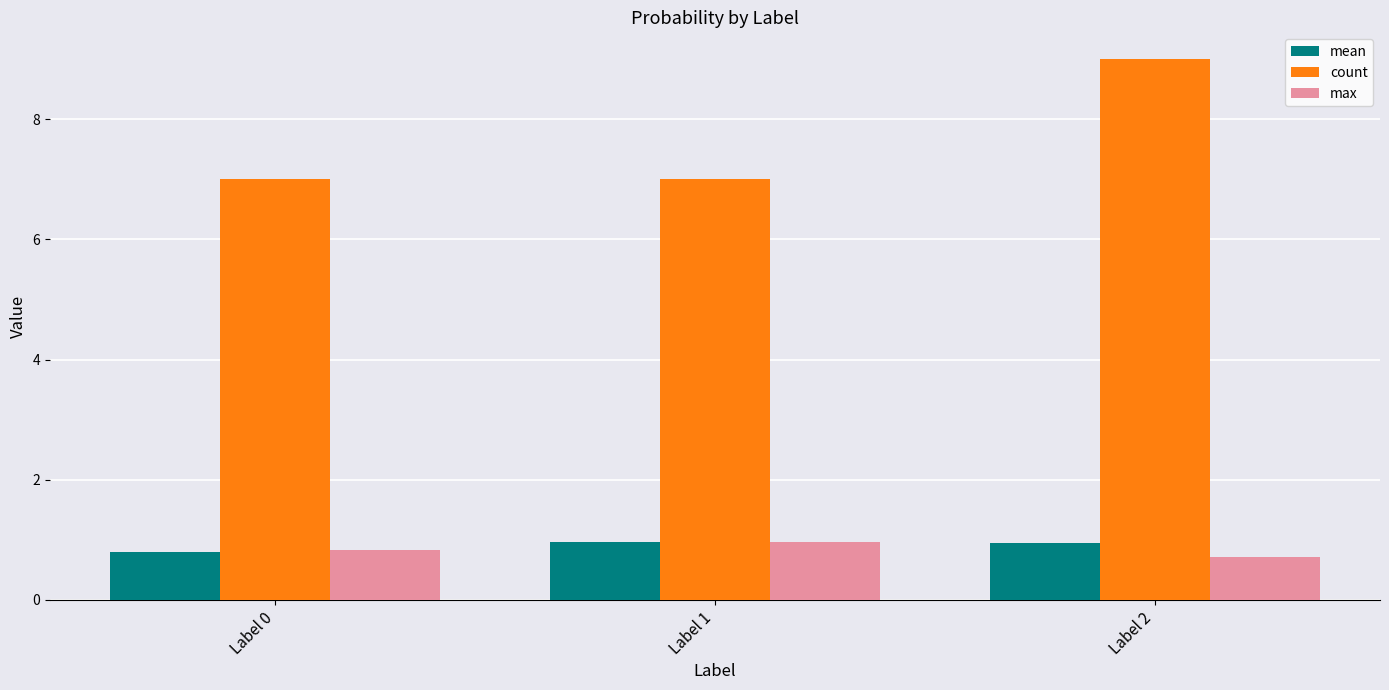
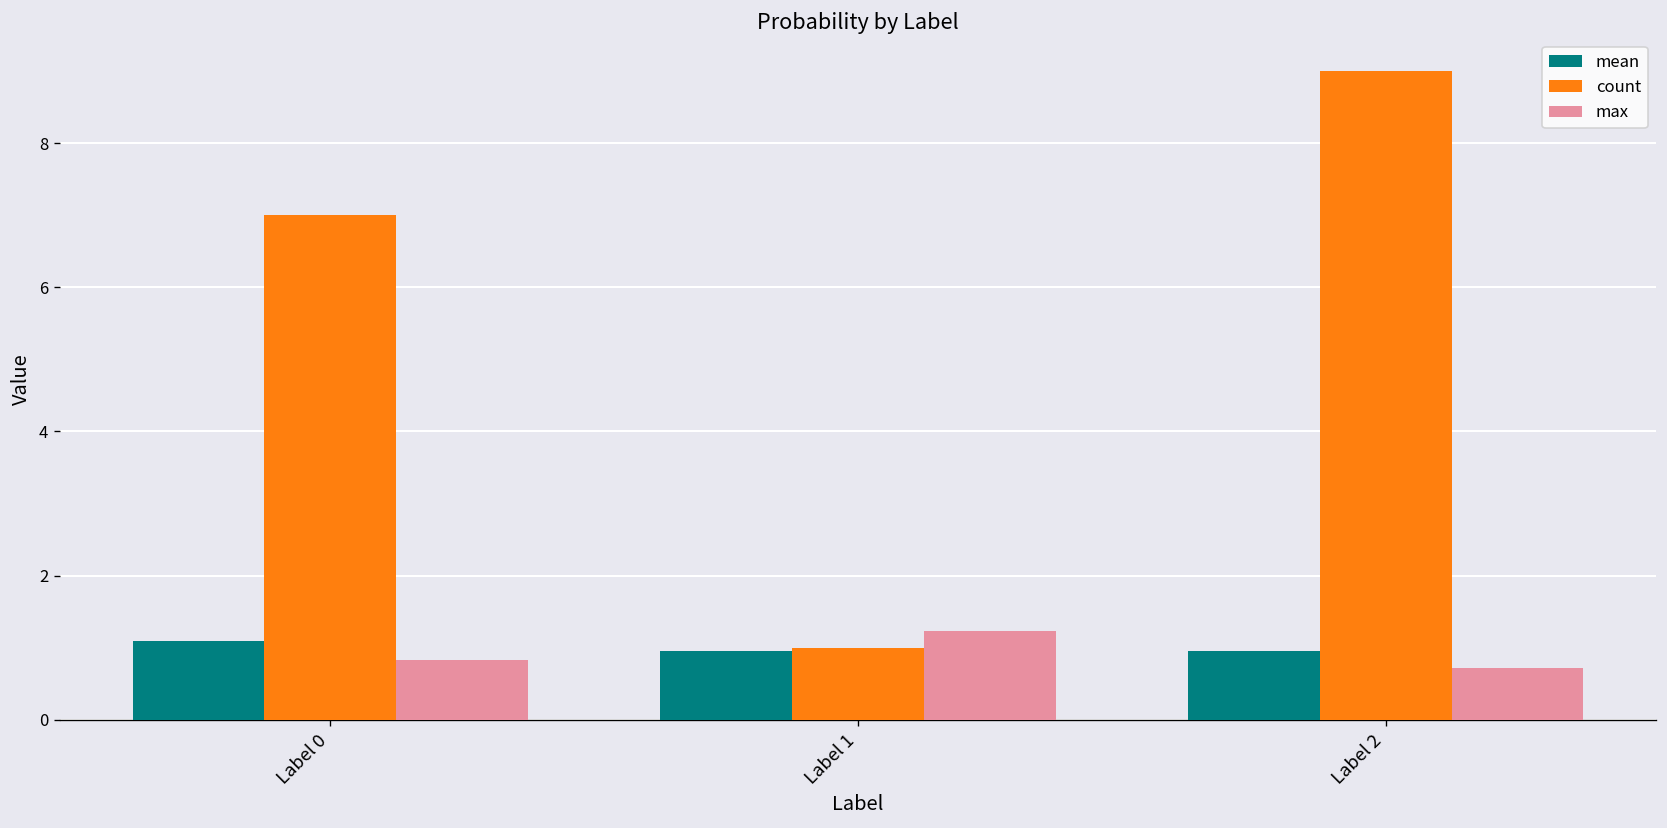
mean, Label 0: 0.8 -> 1.1
count, Label 1: 7 -> 1
max, Label 1: 1.0 -> 1.2
